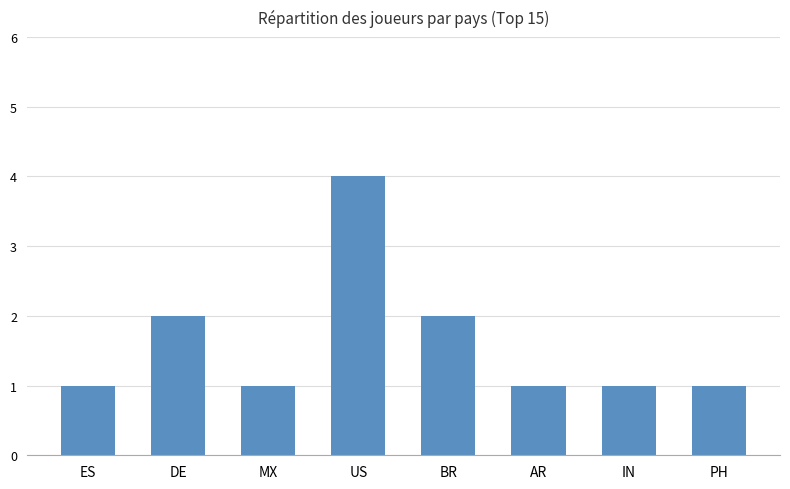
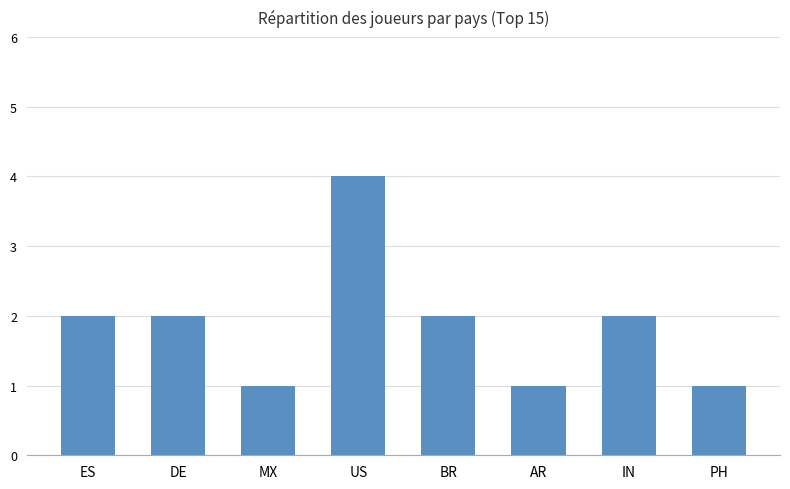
ES: 1 -> 2
IN: 1 -> 2
